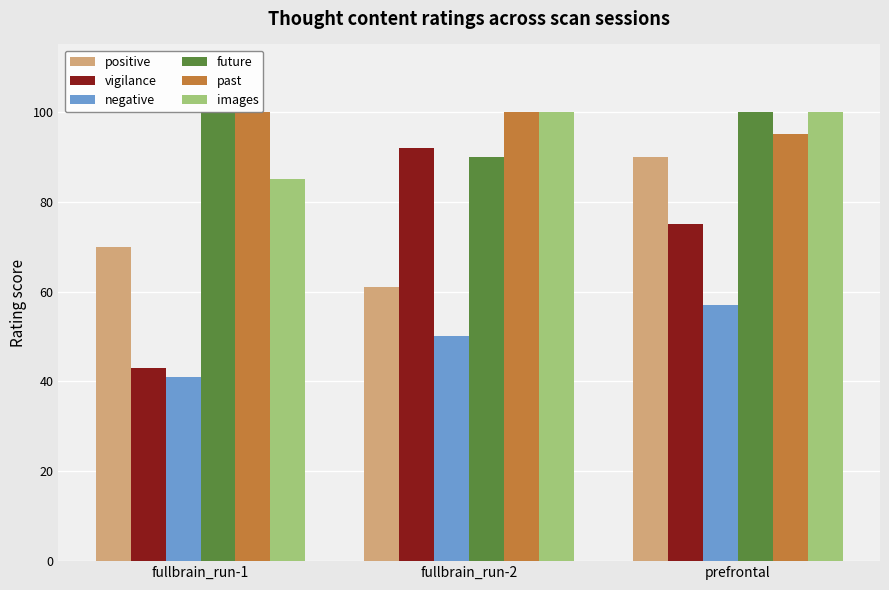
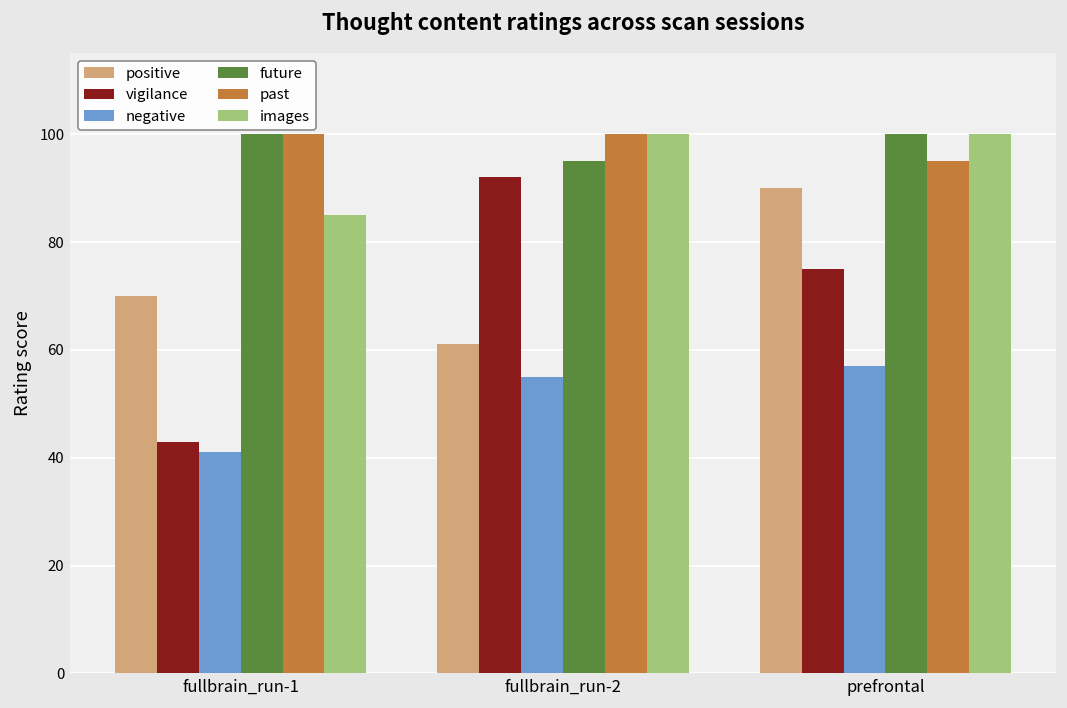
negative, fullbrain_run-2: 50 -> 55
future, fullbrain_run-2: 90 -> 95
